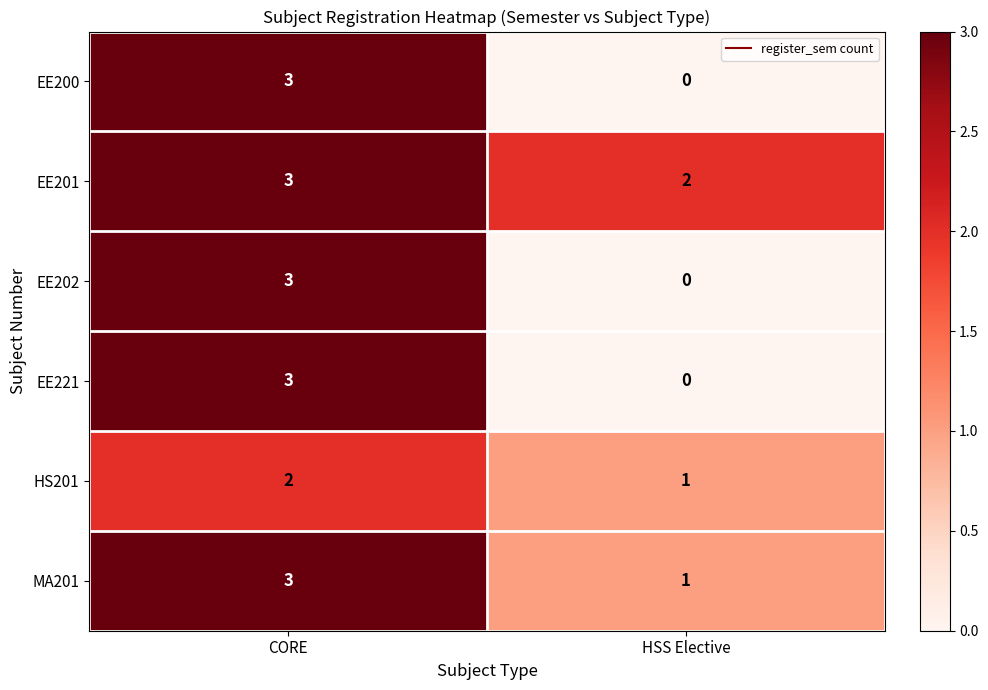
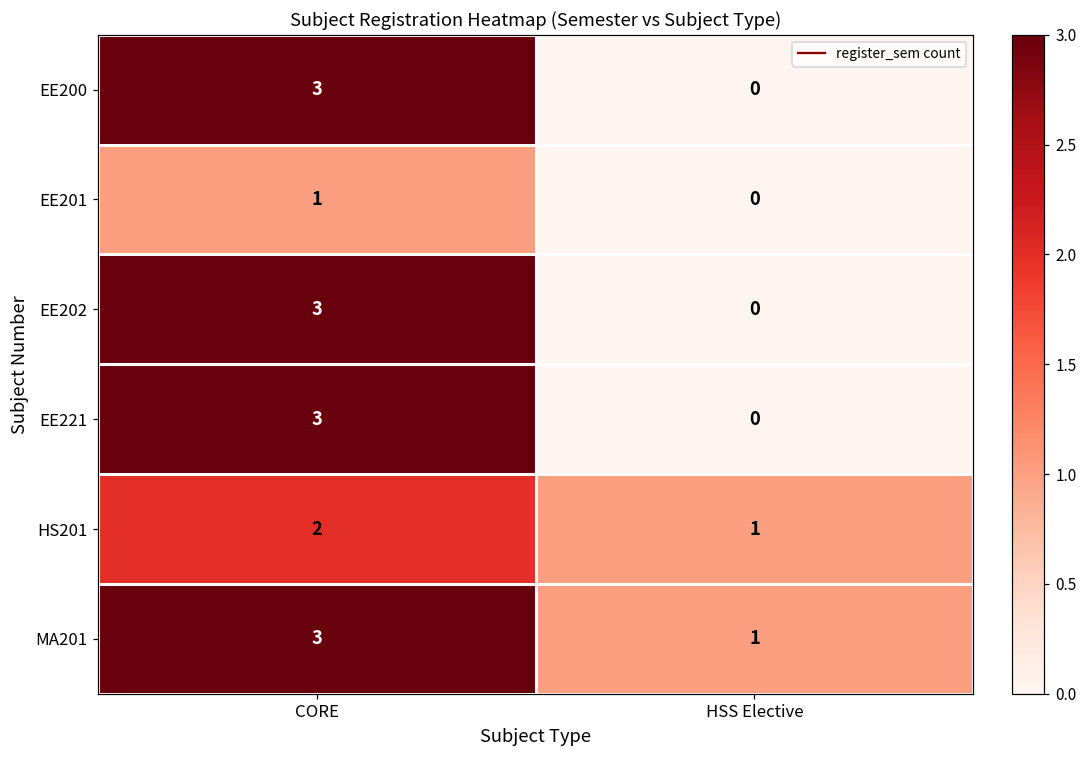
EE201, CORE: 3 -> 1
EE201, HSS Elective: 2 -> 0
